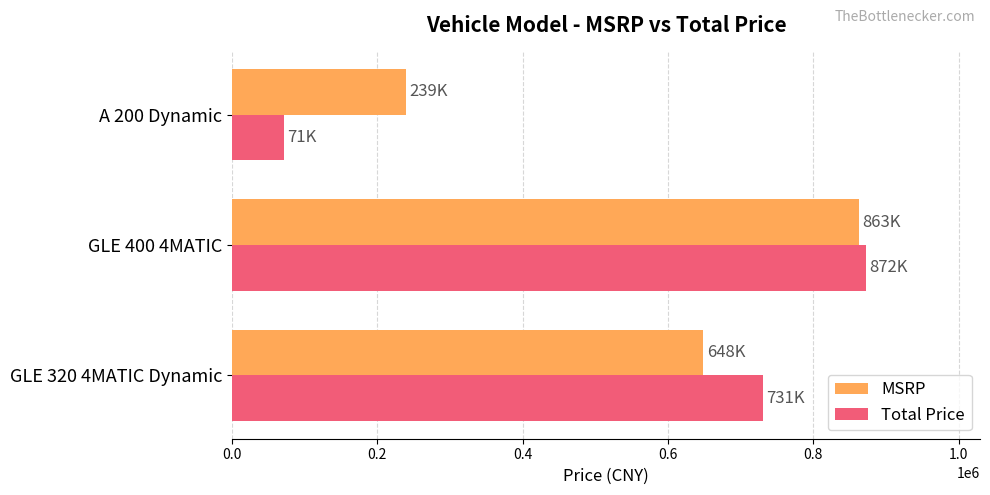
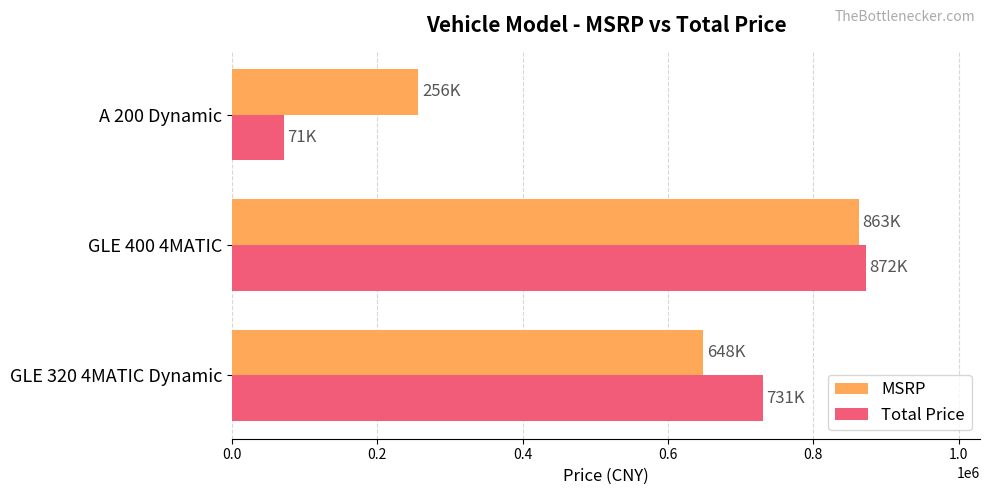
MSRP, A 200 Dynamic: 239K -> 256K
